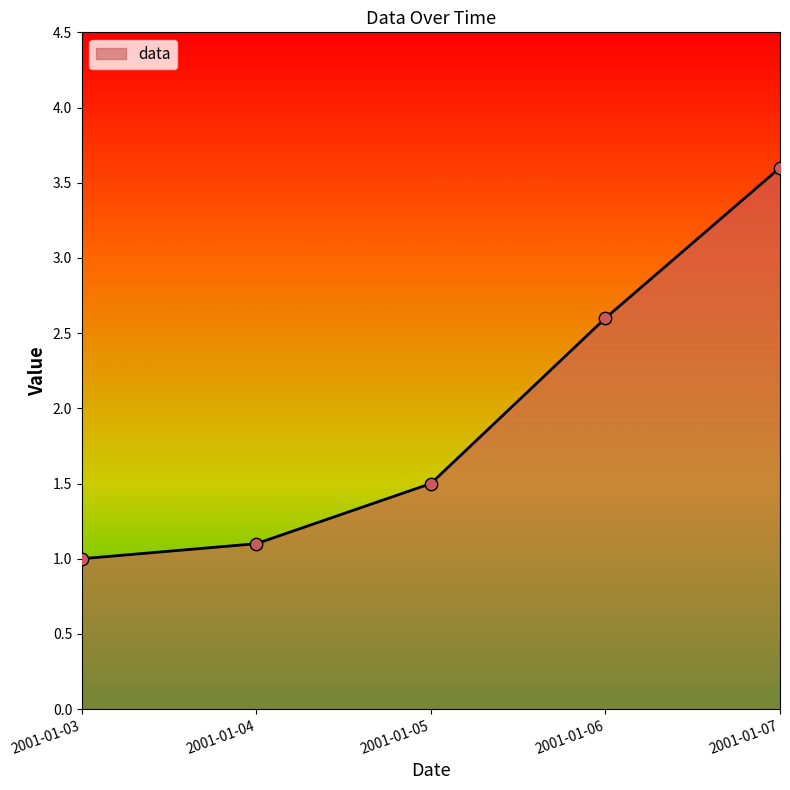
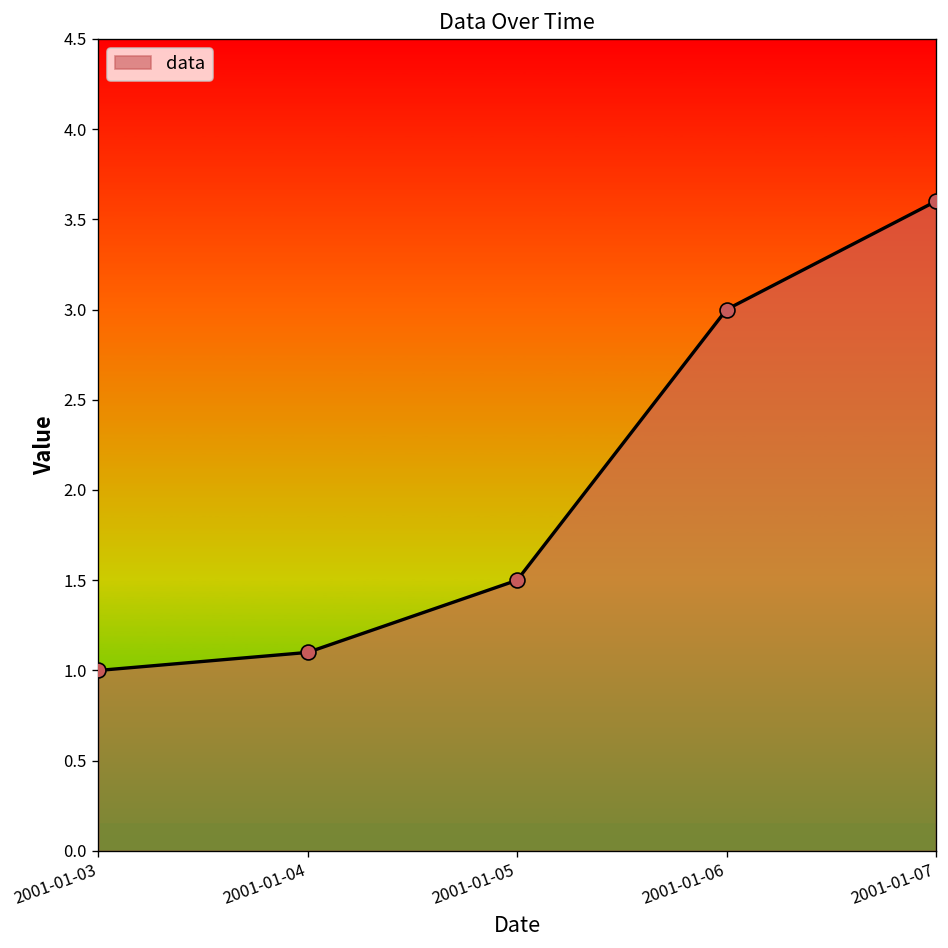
2001-01-06: 2.6 -> 3.0
